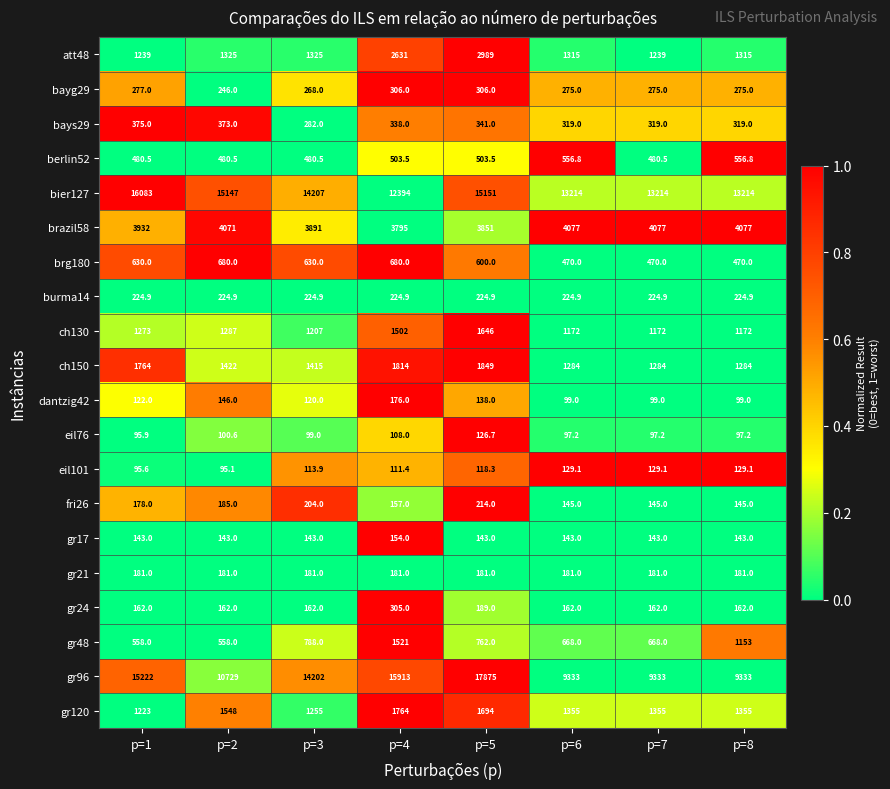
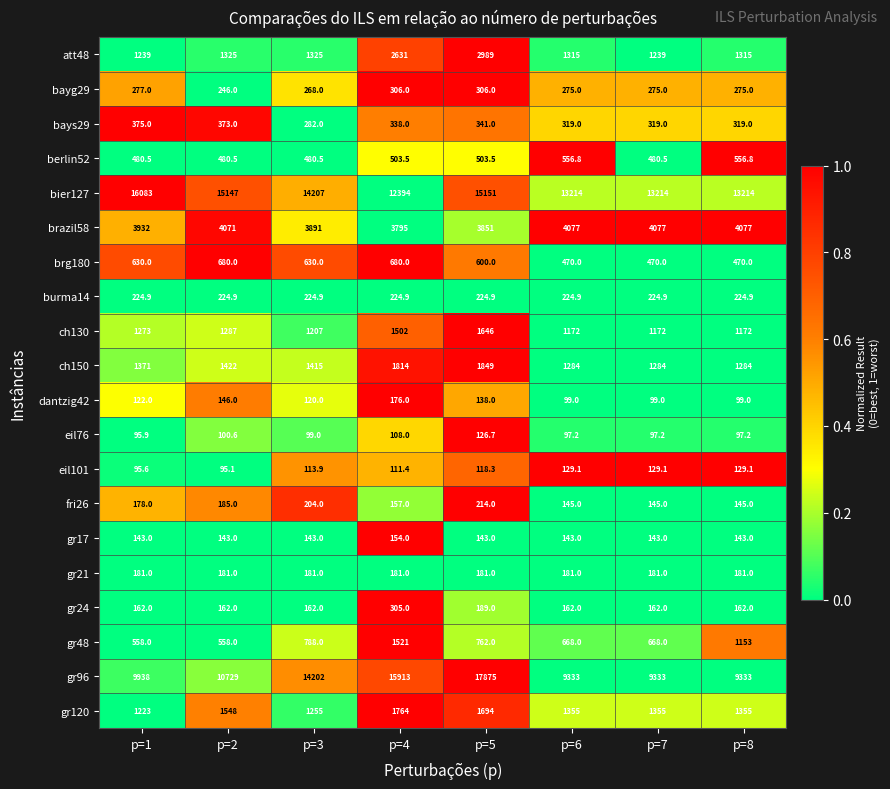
ch150, p=1: 1764 -> 1371
gr96, p=1: 15222 -> 9938
